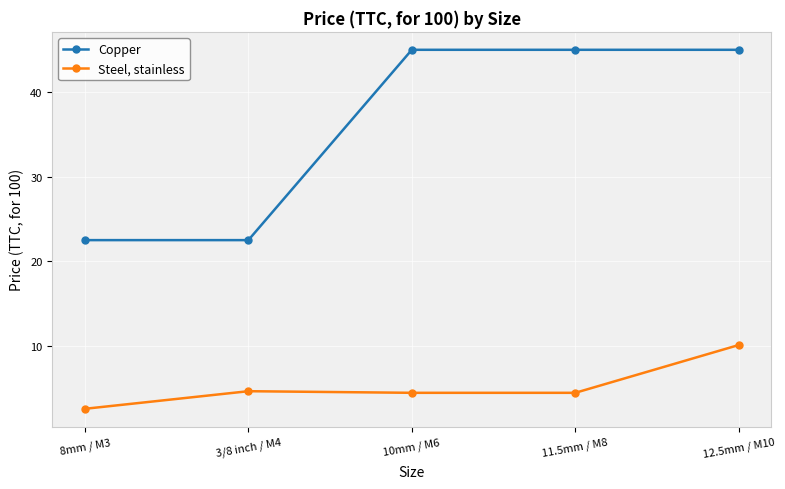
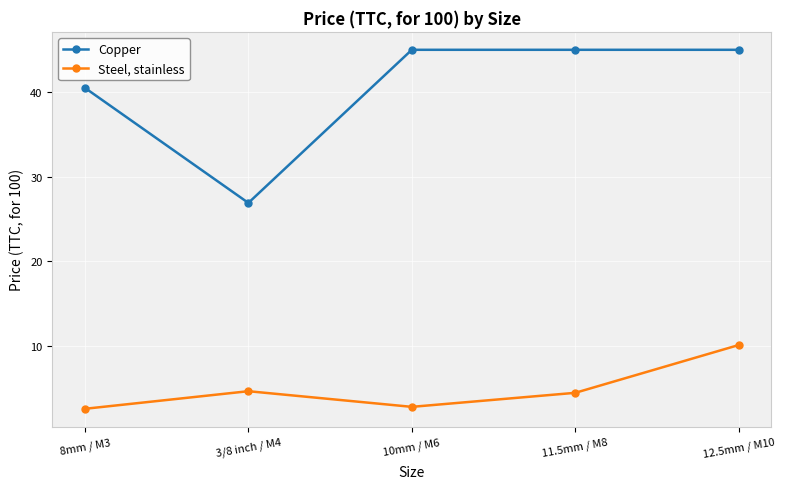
Copper, 8mm / M3: 23 -> 41
Copper, 3/8 inch / M4: 23 -> 27
Steel, stainless, 10mm / M6: 4 -> 3
